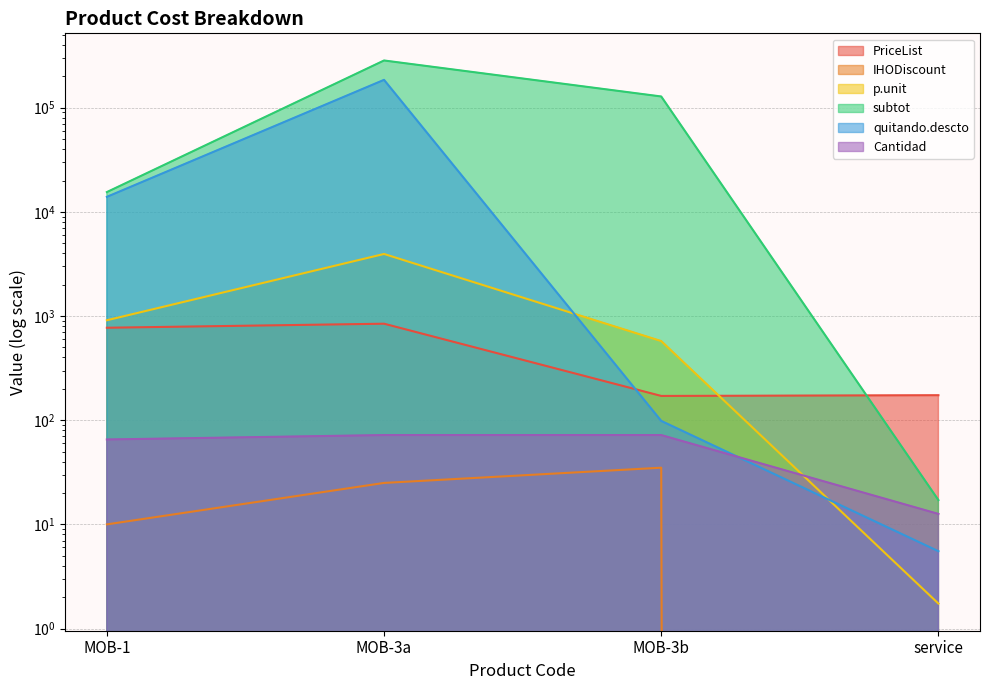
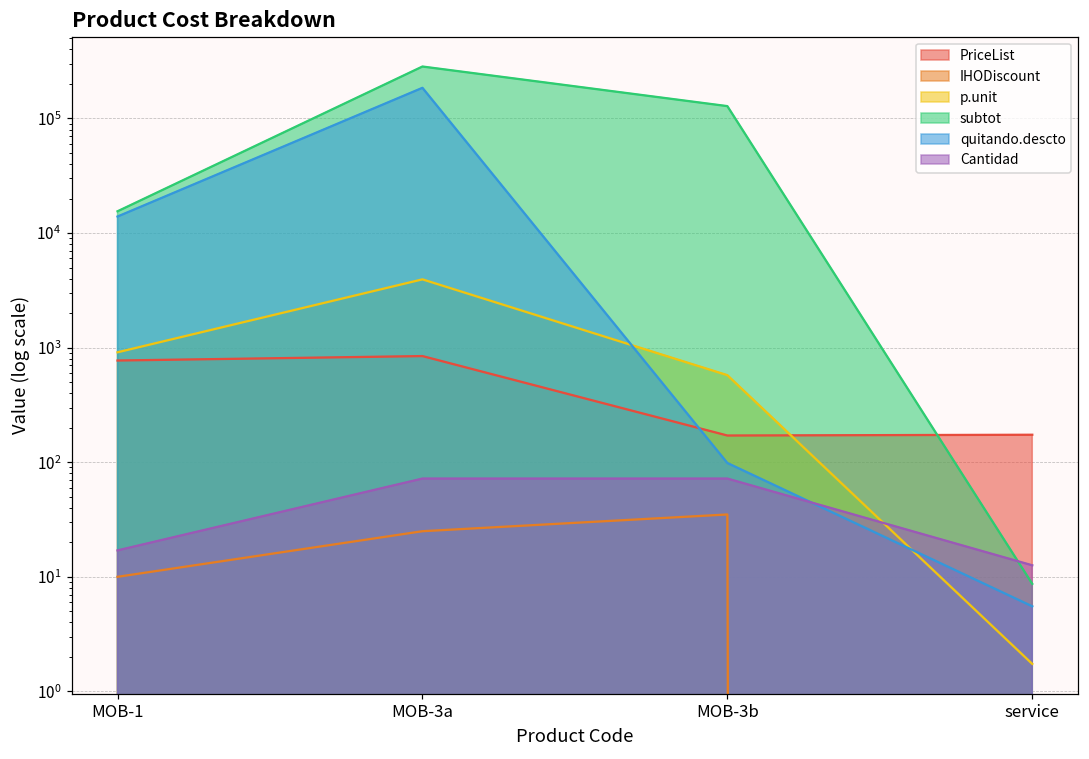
Cantidad, MOB-1: 70 -> 17
subtot, service: 17 -> 9
